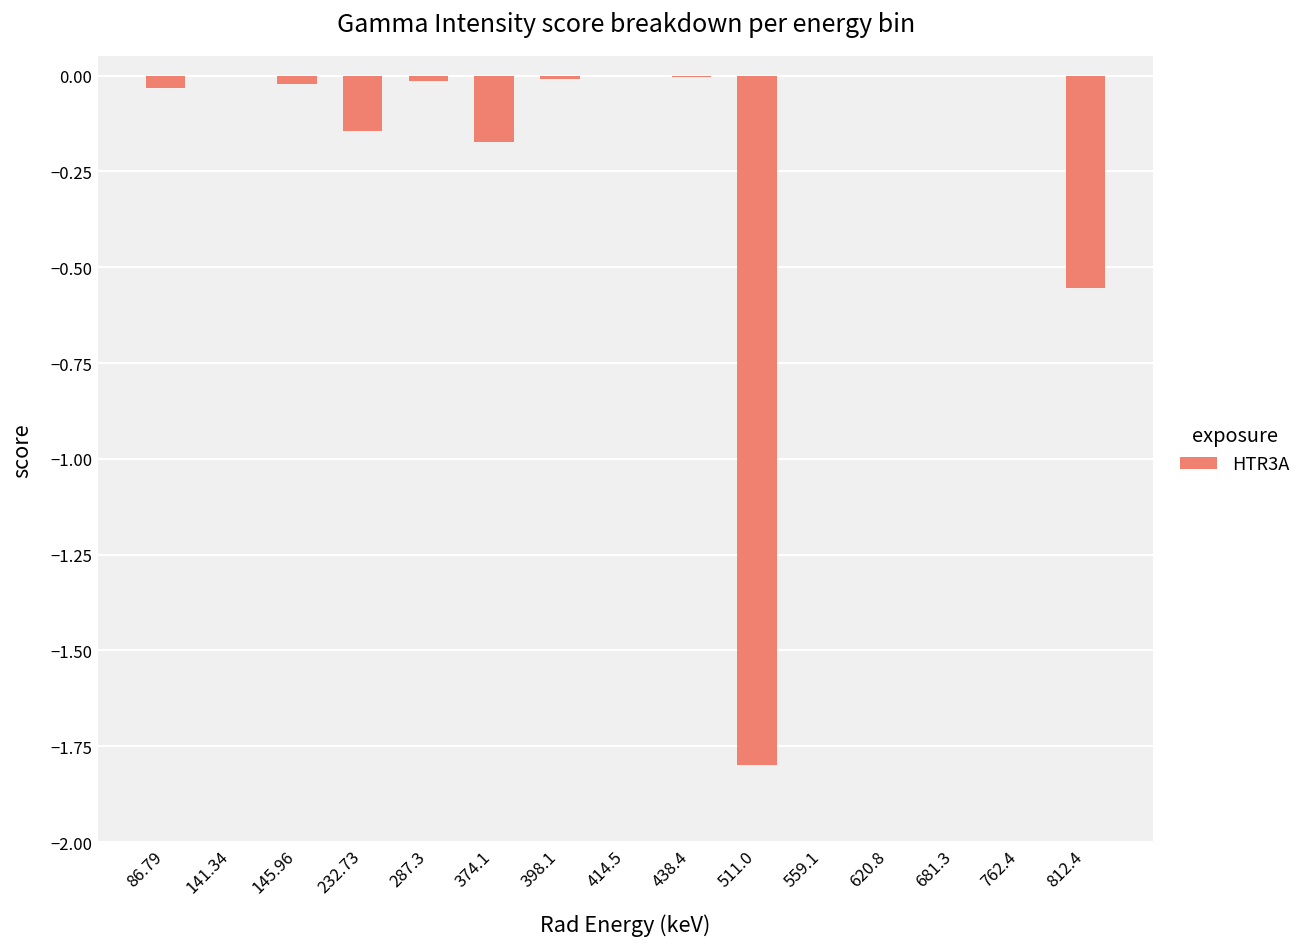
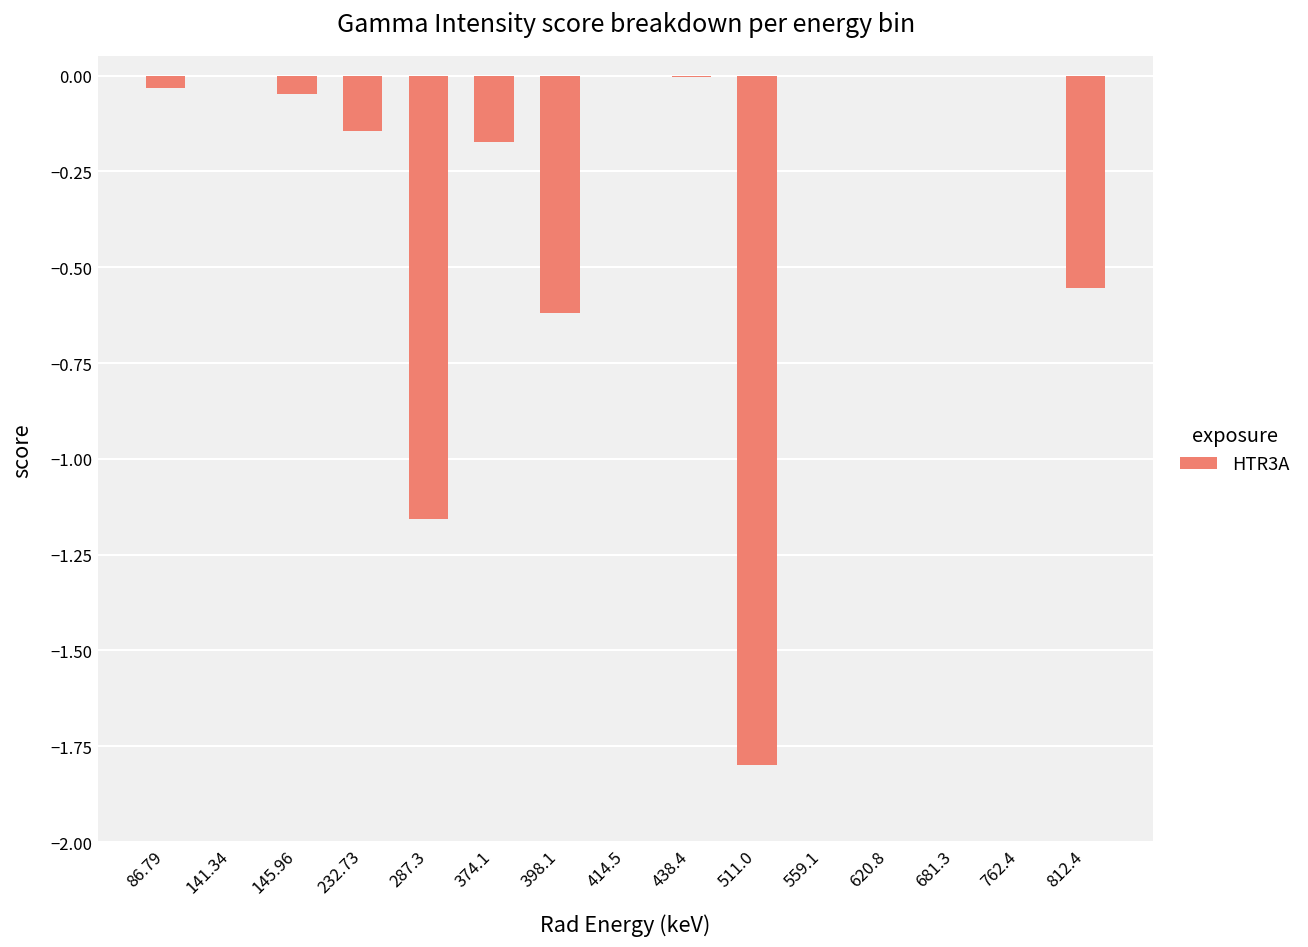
145.96: -0.02 -> -0.05
287.3: -0.01 -> -1.16
398.1: -0.01 -> -0.62
